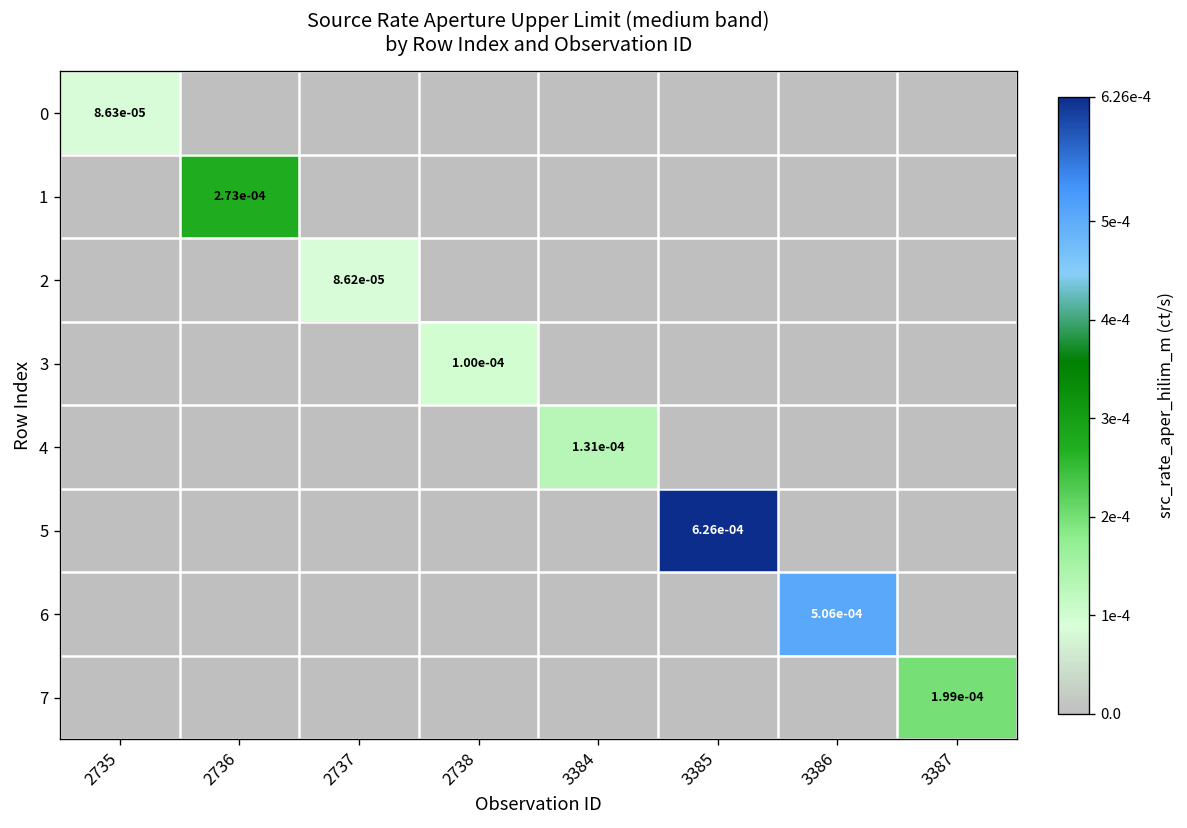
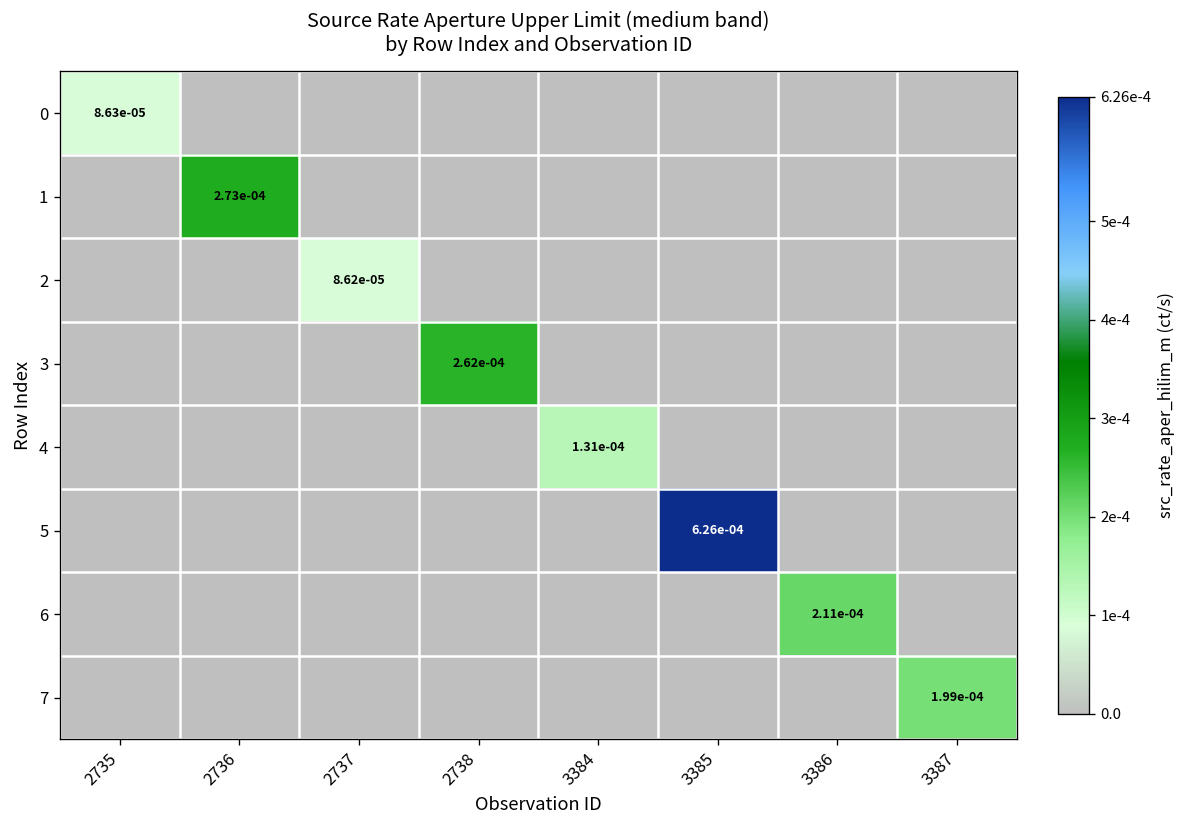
3, 2738: 1.00e-04 -> 2.62e-04
6, 3386: 5.06e-04 -> 2.11e-04
